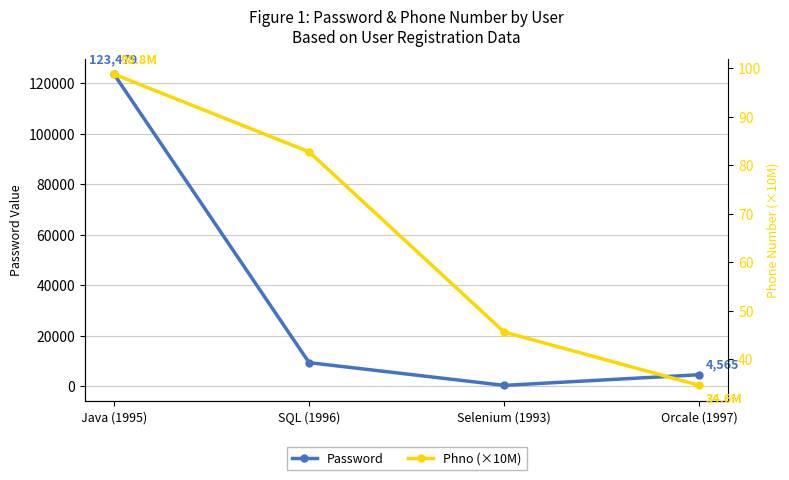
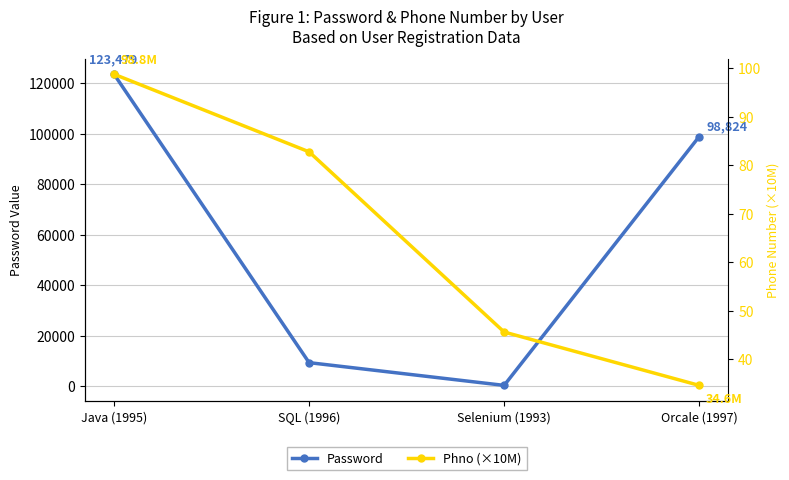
Password, Orcale (1997): 4,565 -> 98,824
